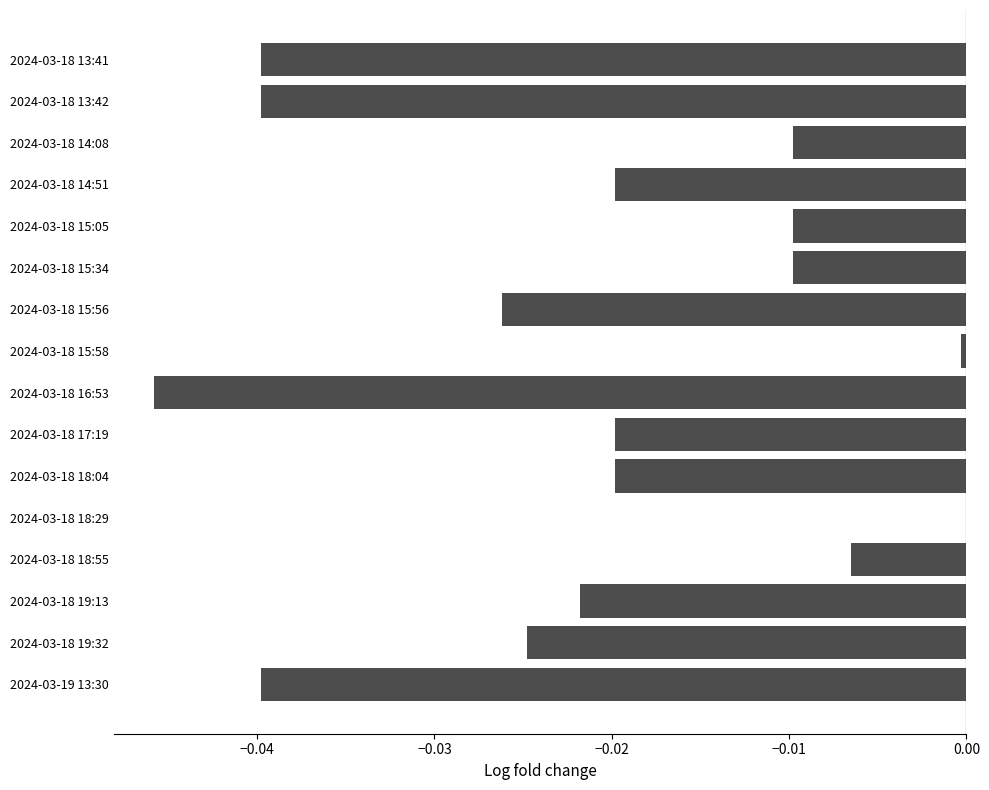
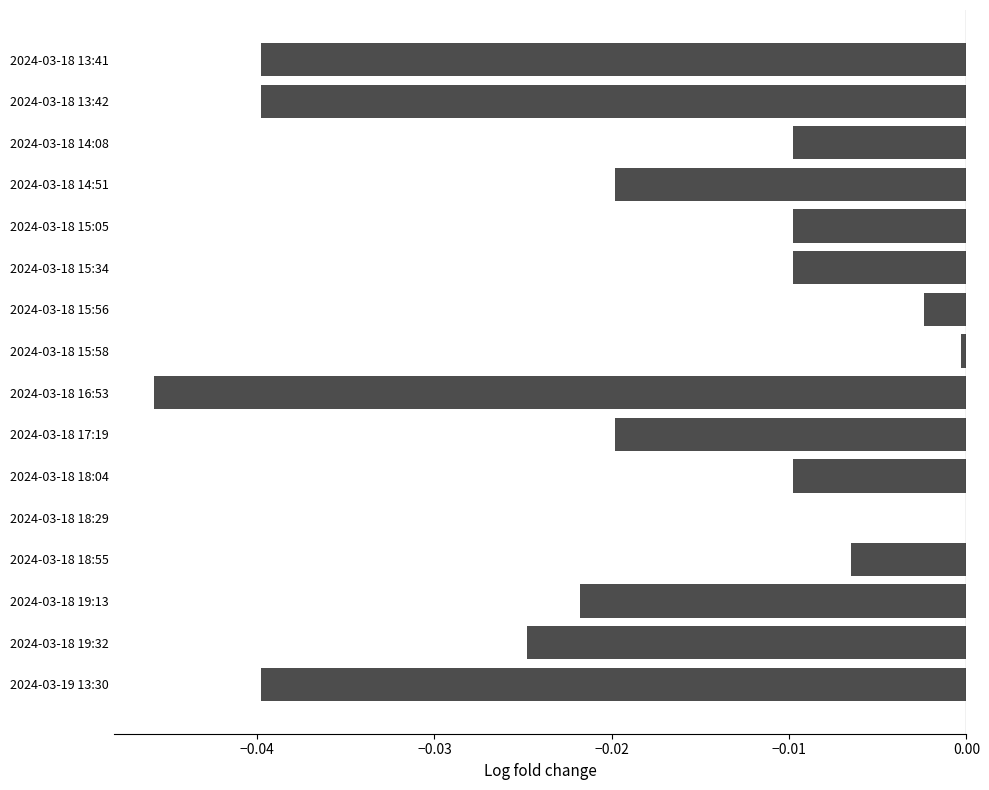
2024-03-18 15:56: -0.0262 -> -0.0024
2024-03-18 18:04: -0.0198 -> -0.0098
